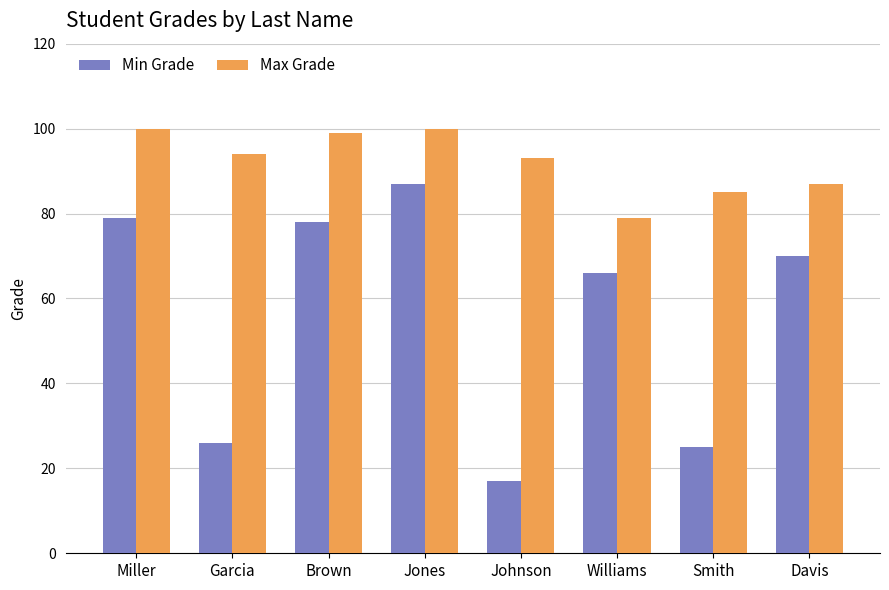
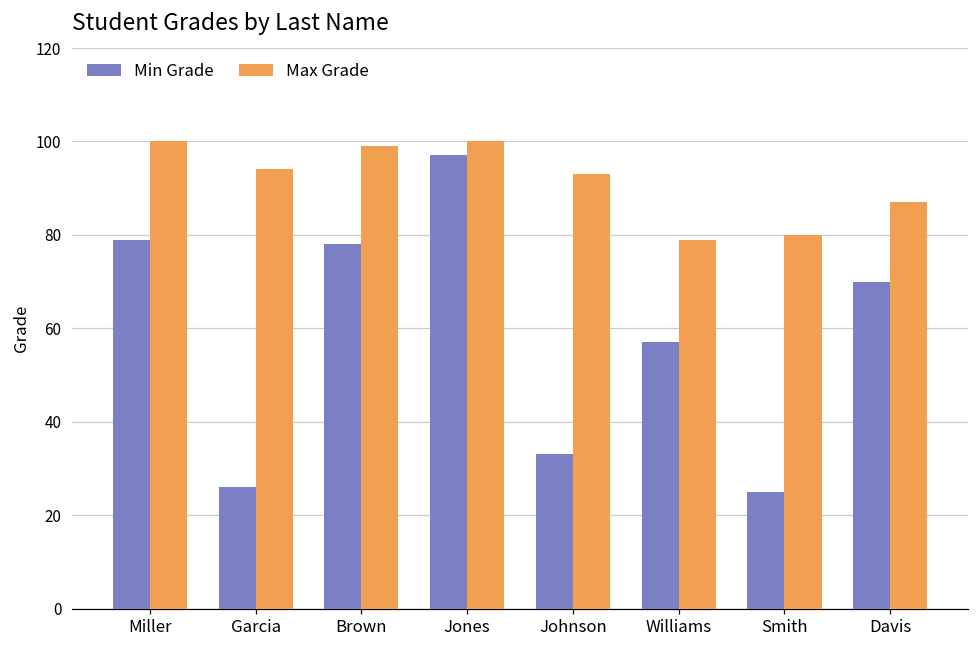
Min Grade, Jones: 87 -> 97
Min Grade, Johnson: 17 -> 33
Min Grade, Williams: 66 -> 57
Max Grade, Smith: 85 -> 80
